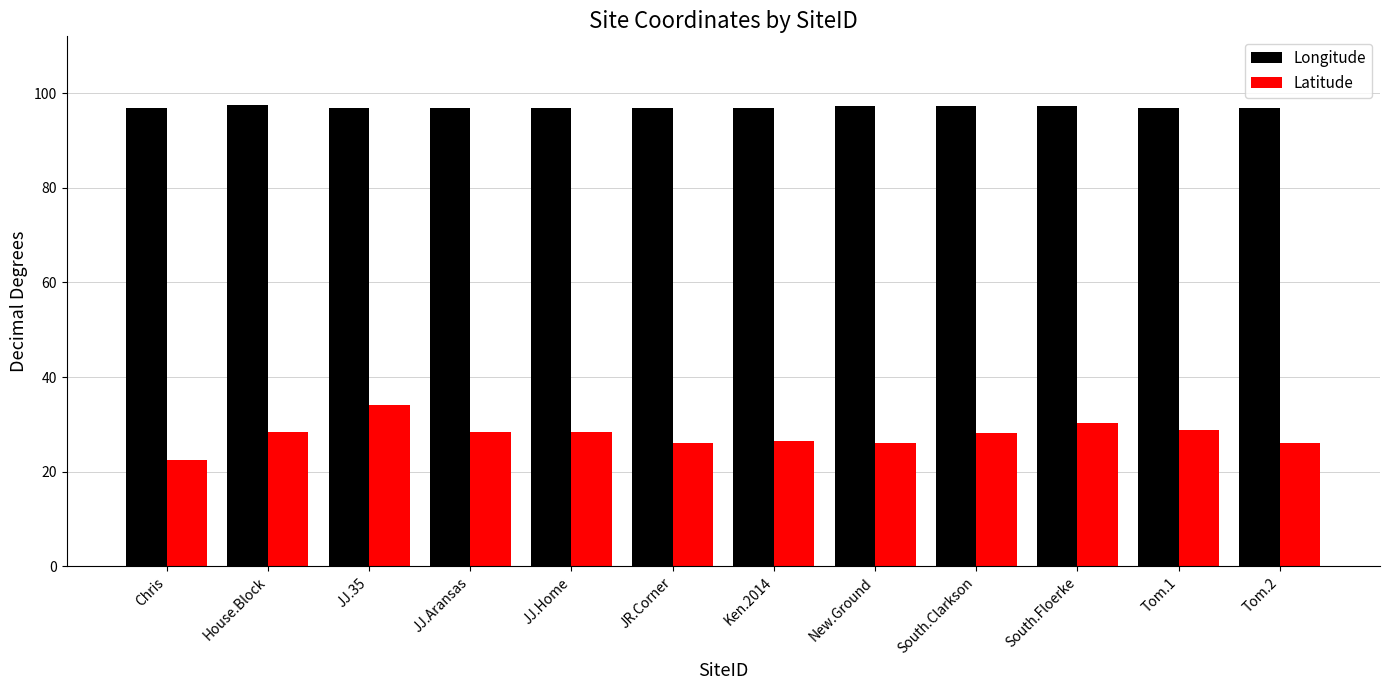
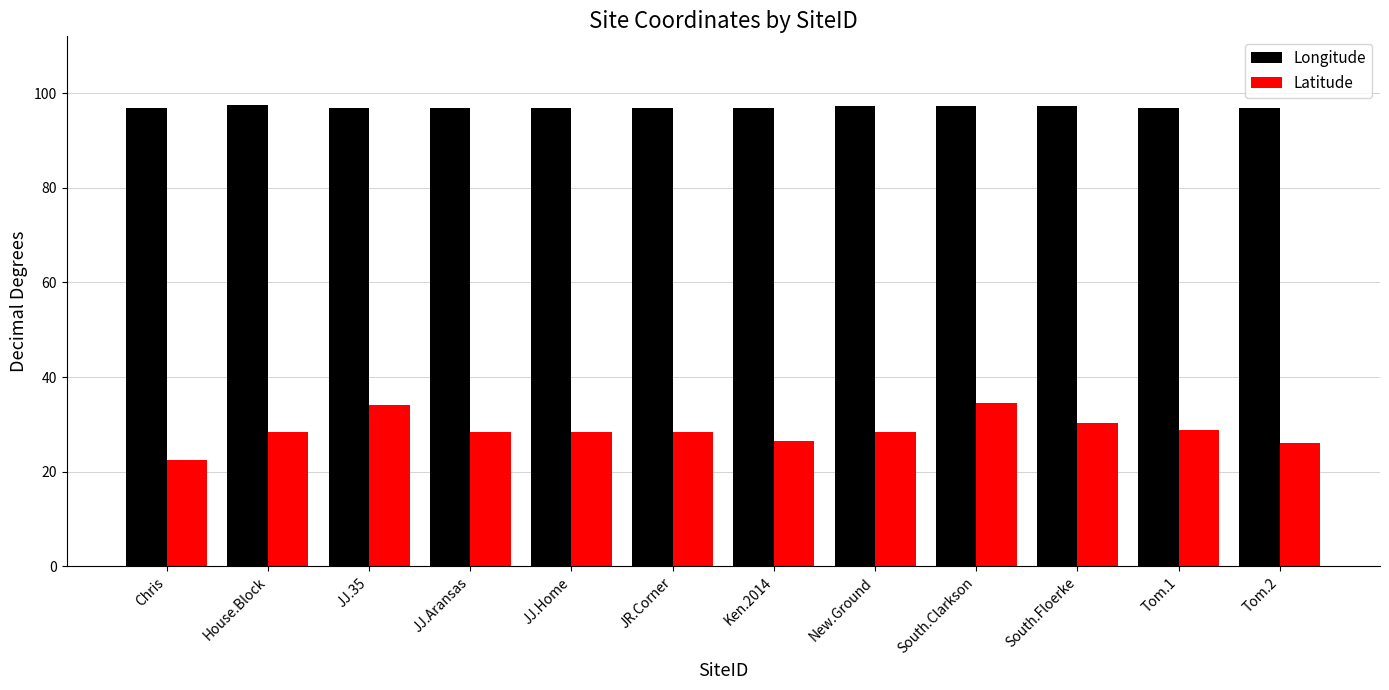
Latitude, JR.Corner: 26 -> 28
Latitude, New.Ground: 26 -> 28
Latitude, South.Clarkson: 28 -> 34
